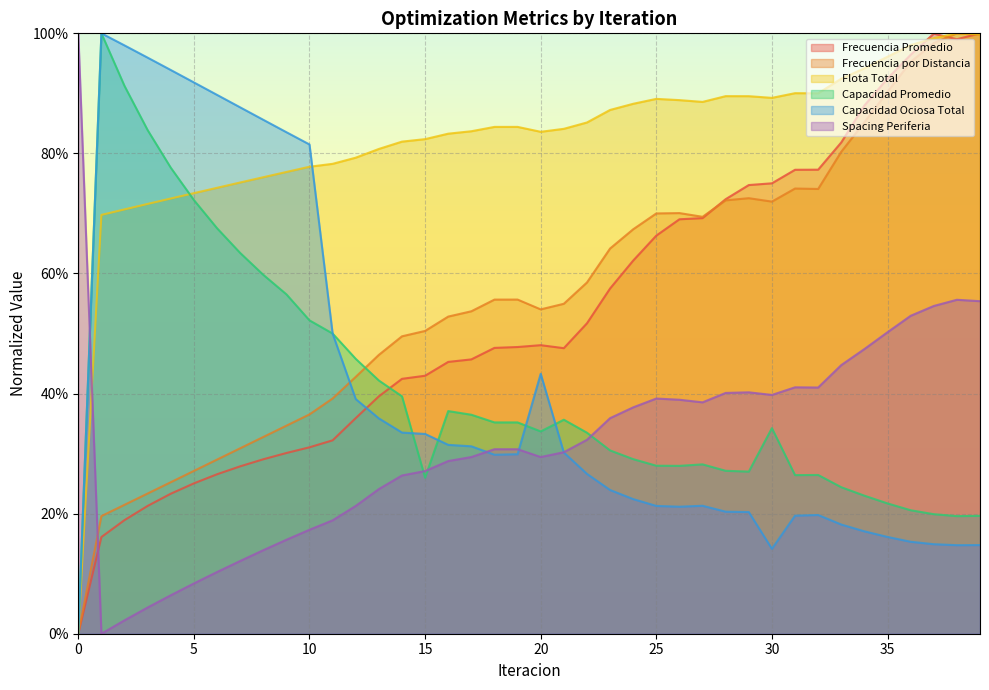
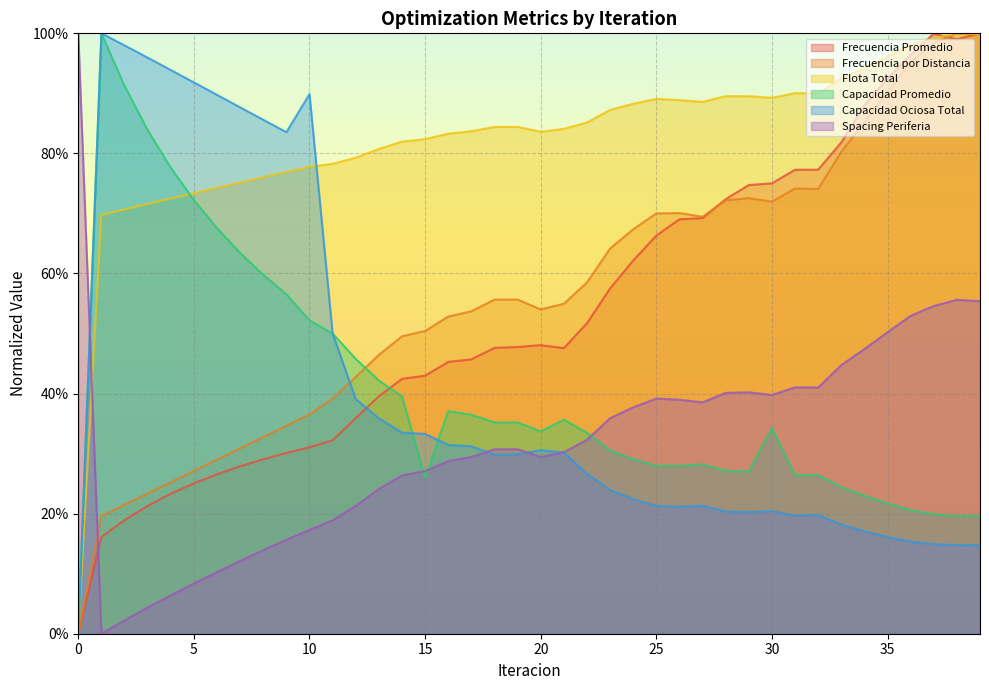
Capacidad Ociosa Total, 10: 81% -> 90%
Capacidad Ociosa Total, 20: 43% -> 31%
Capacidad Ociosa Total, 30: 14% -> 20%
